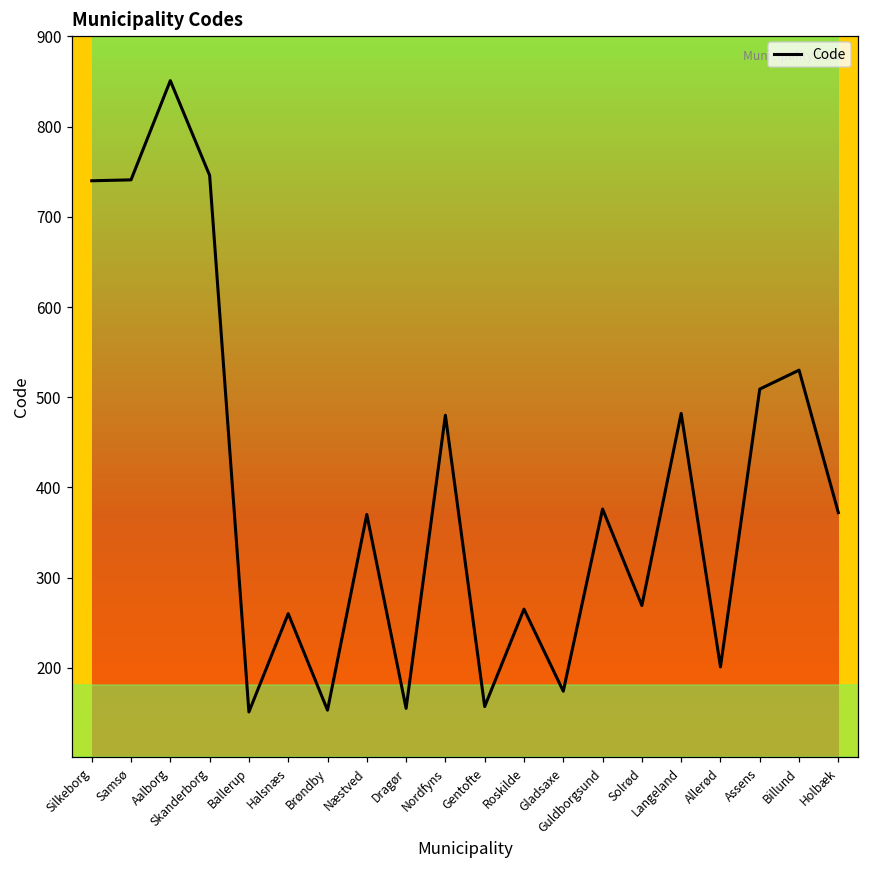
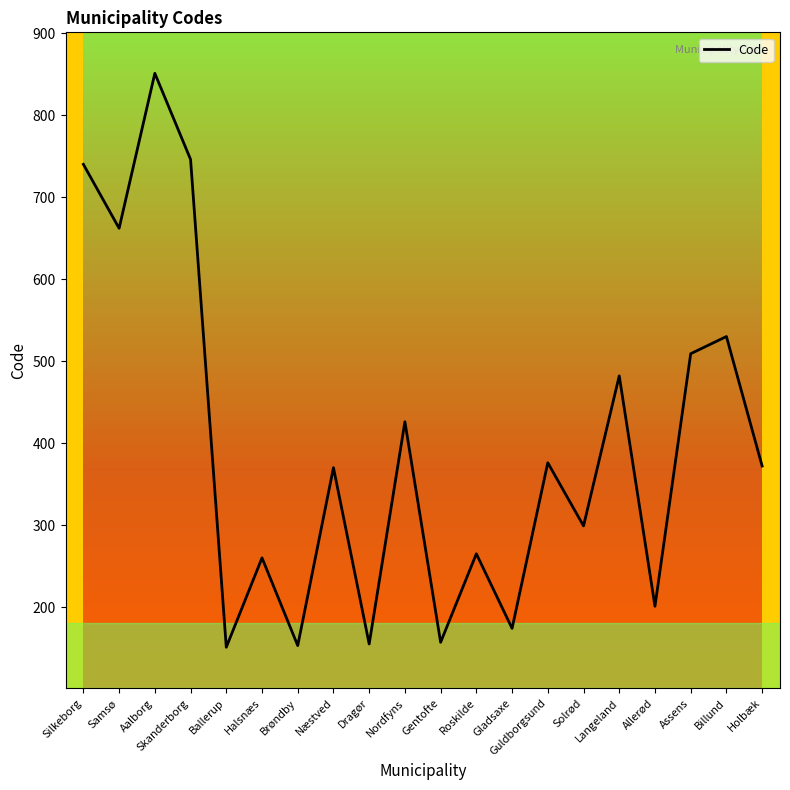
Samsø: 740 -> 660
Nordfyns: 480 -> 430
Solrød: 270 -> 300
